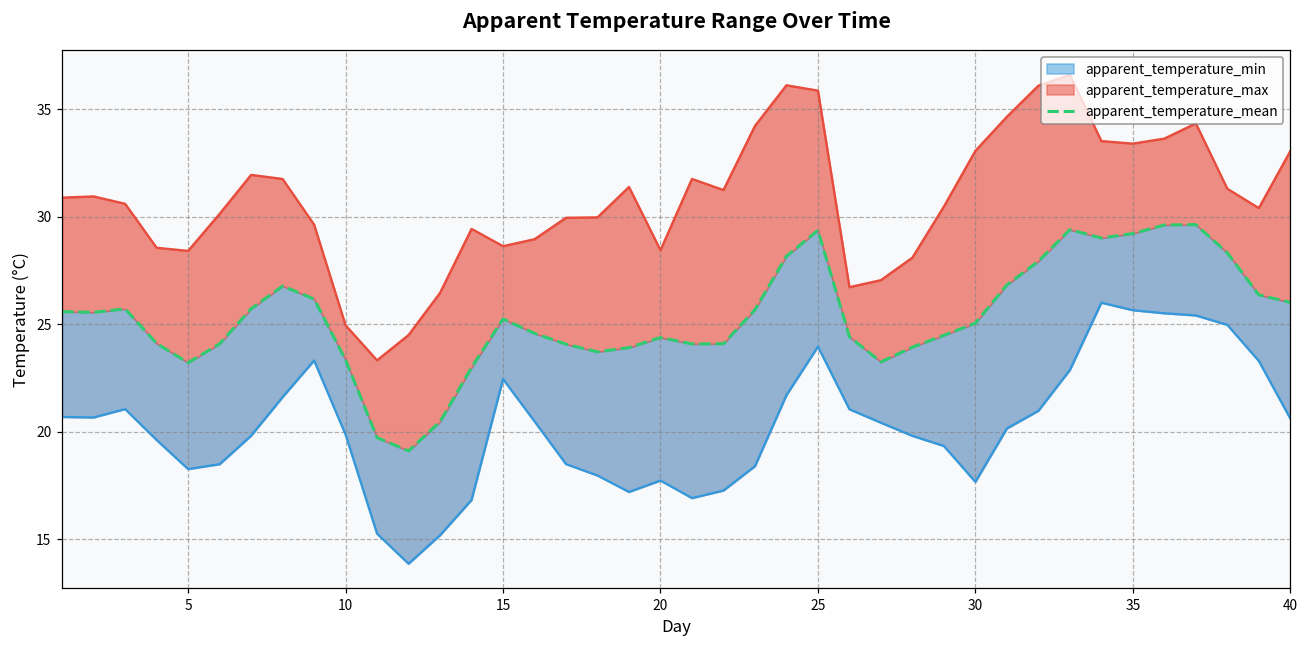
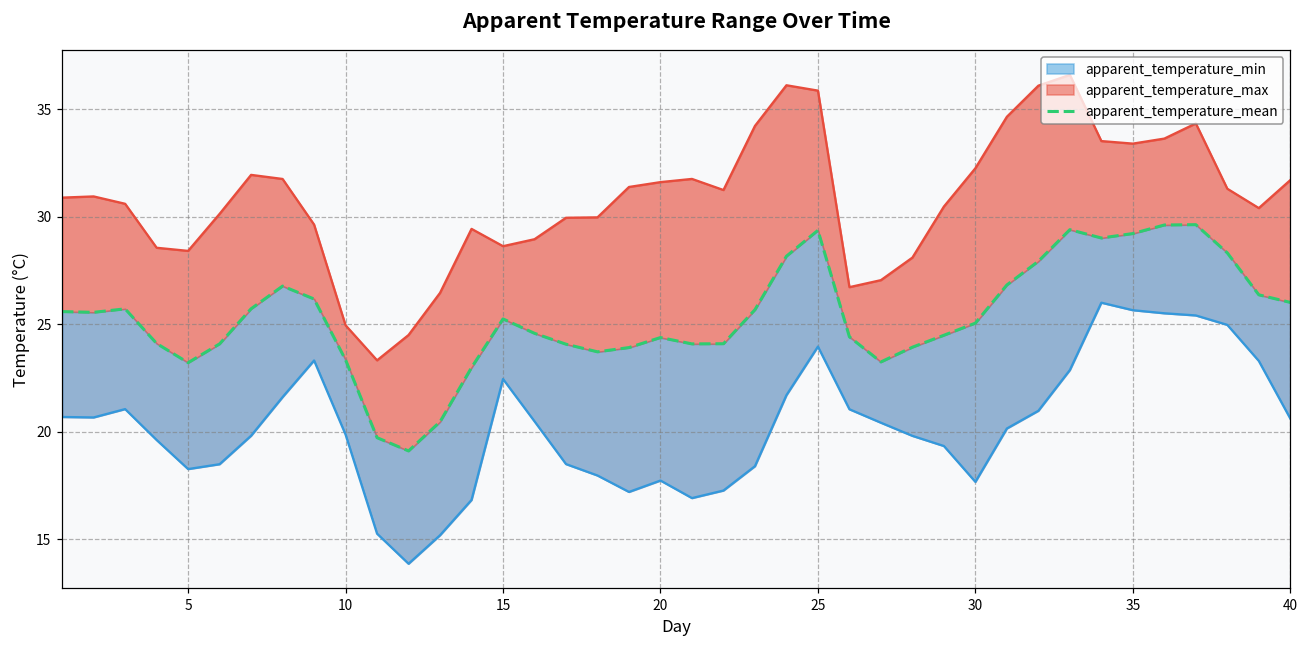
apparent_temperature_max, 20: 28.4 -> 31.6
apparent_temperature_max, 30: 33.1 -> 32.2
apparent_temperature_max, 40: 33.0 -> 31.7
